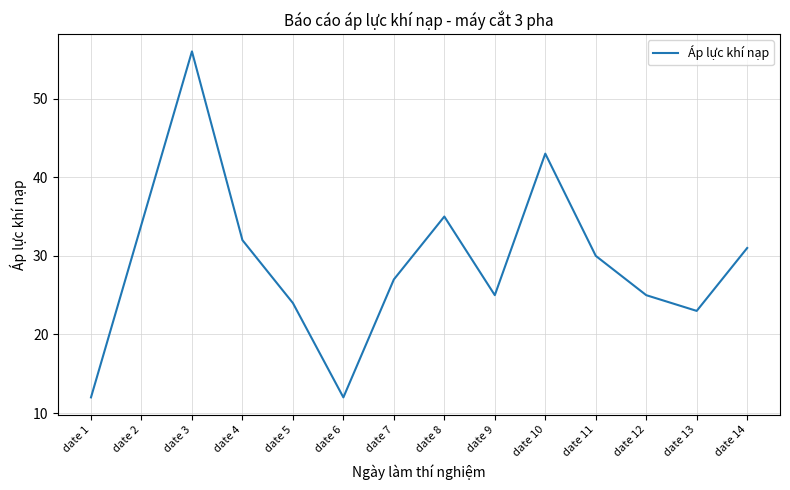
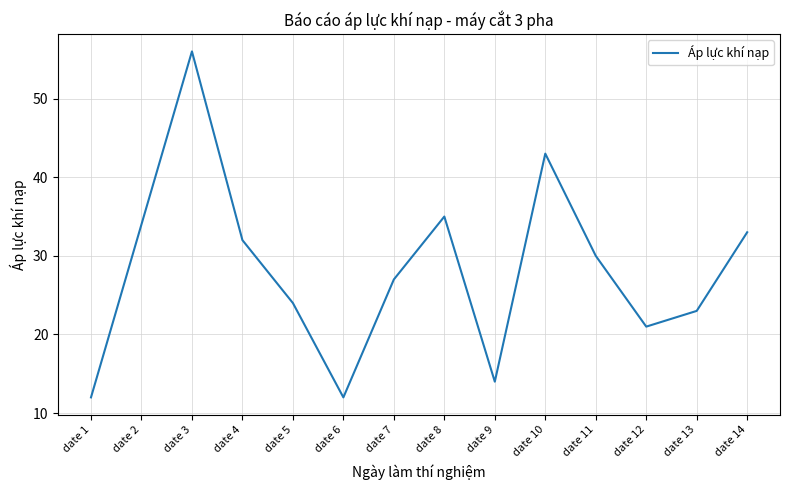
date 9: 25 -> 14
date 12: 25 -> 21
date 14: 31 -> 33
